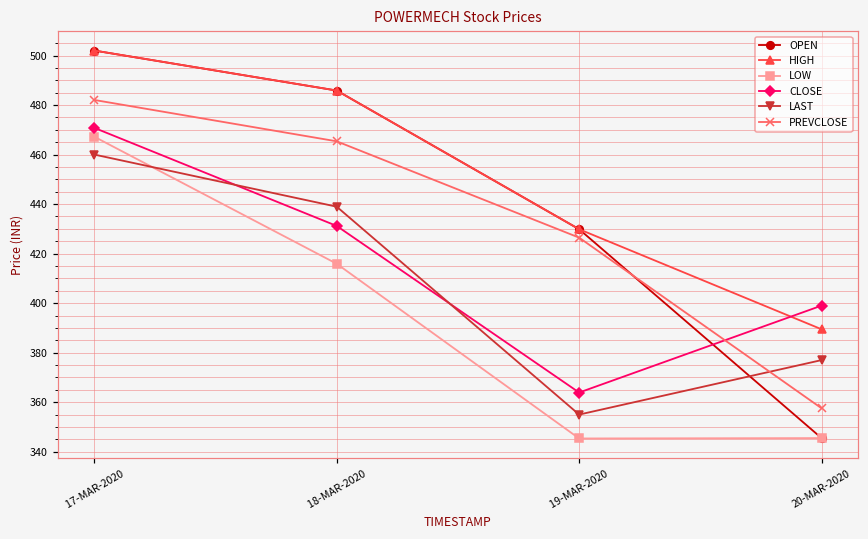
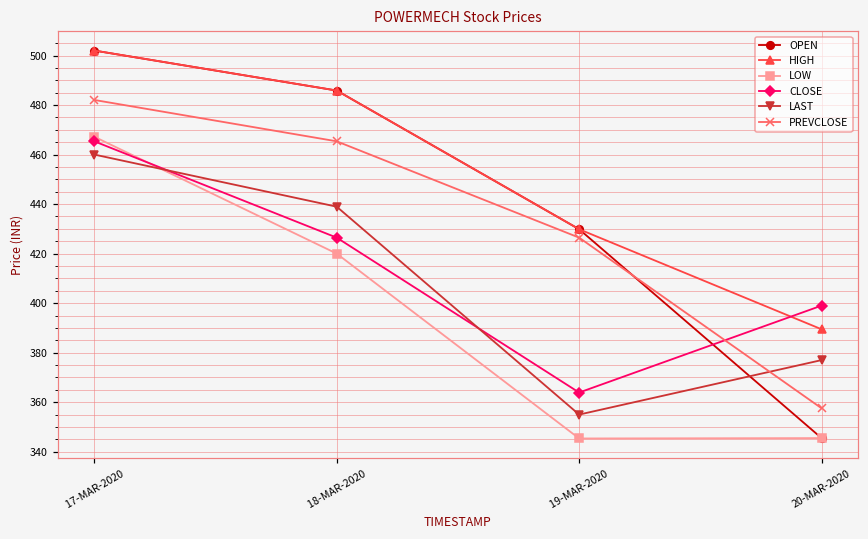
CLOSE, 17-MAR-2020: 471 -> 465
LOW, 18-MAR-2020: 416 -> 420
CLOSE, 18-MAR-2020: 431 -> 426
